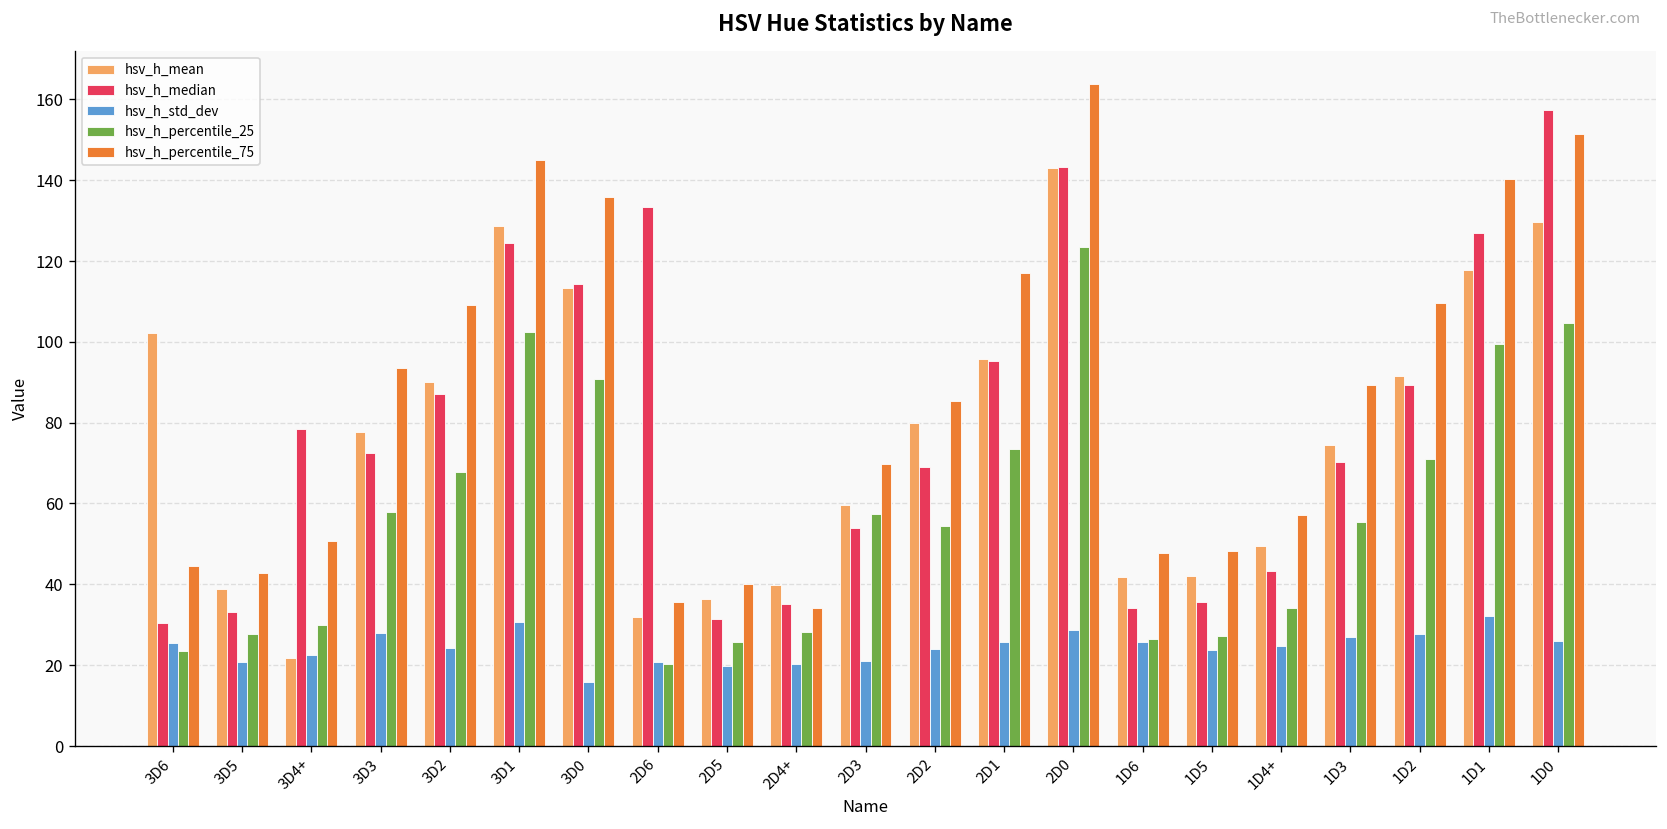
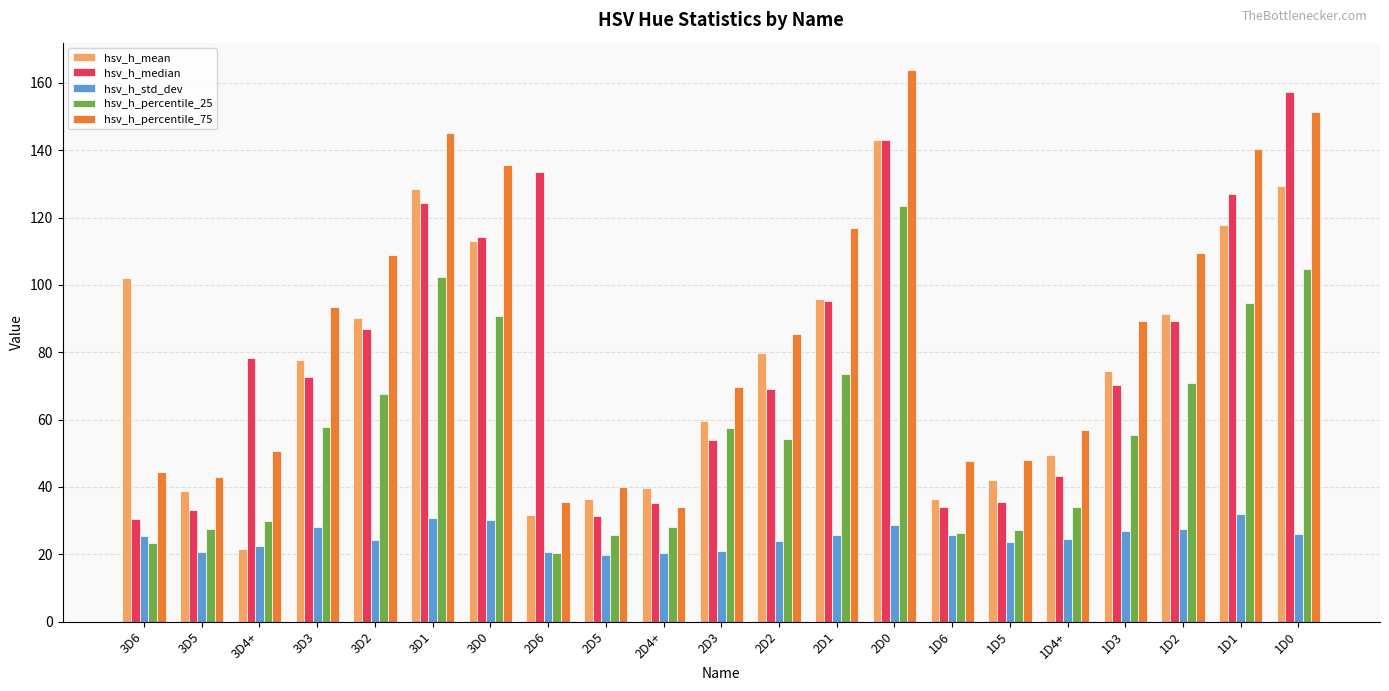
hsv_h_std_dev, 3D0: 16 -> 30
hsv_h_mean, 1D6: 42 -> 36
hsv_h_percentile_25, 1D1: 99 -> 95
